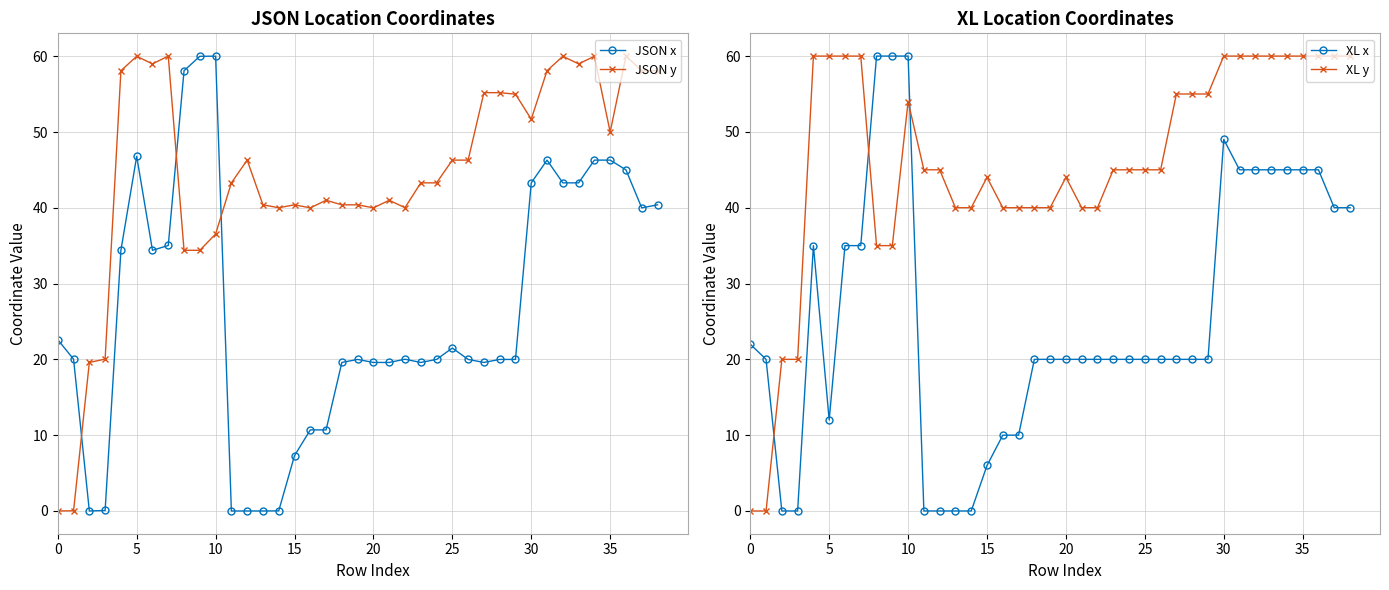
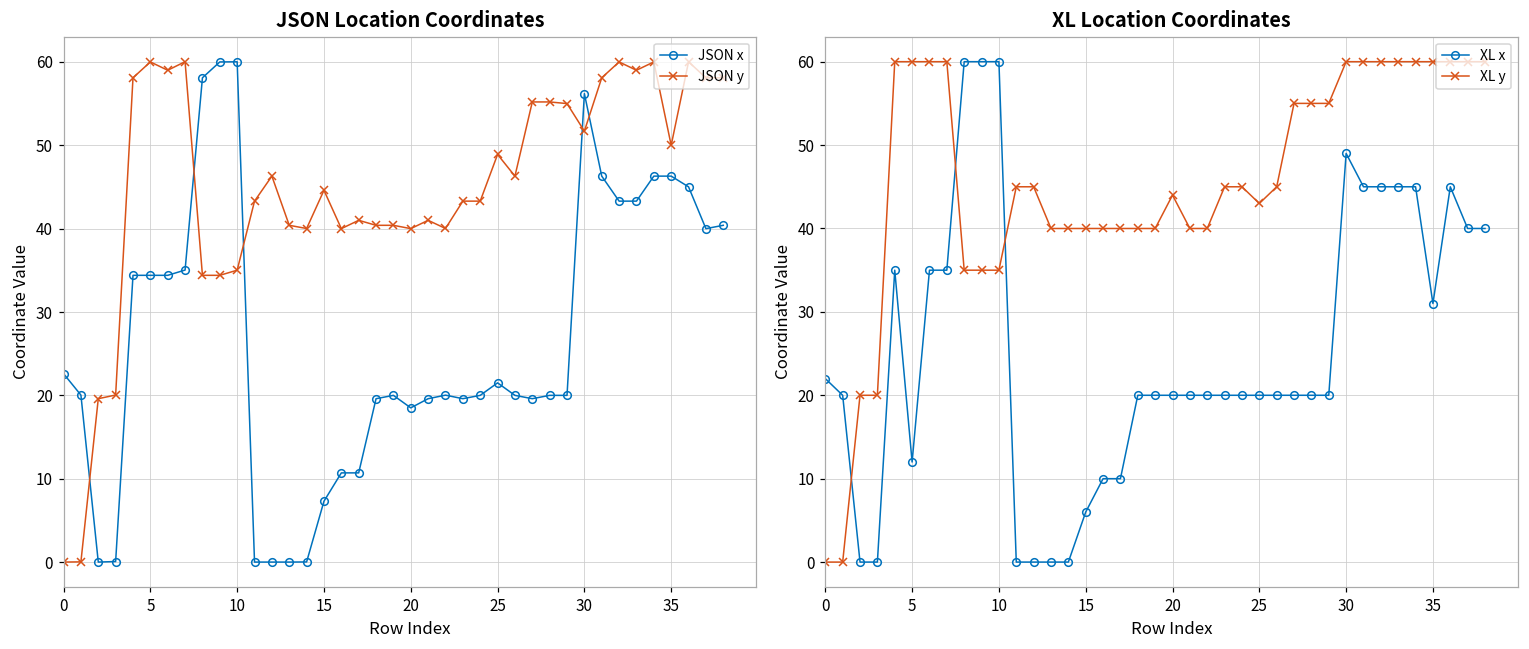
JSON Location Coordinates, JSON x, 5: 47 -> 34
JSON Location Coordinates, JSON y, 10: 37 -> 35
JSON Location Coordinates, JSON y, 15: 40 -> 45
JSON Location Coordinates, JSON x, 20: 20 -> 19
JSON Location Coordinates, JSON y, 25: 46 -> 49
JSON Location Coordinates, JSON x, 30: 43 -> 56
XL Location Coordinates, XL y, 10: 54 -> 35
XL Location Coordinates, XL y, 15: 44 -> 40
XL Location Coordinates, XL y, 25: 45 -> 43
XL Location Coordinates, XL x, 35: 45 -> 31
